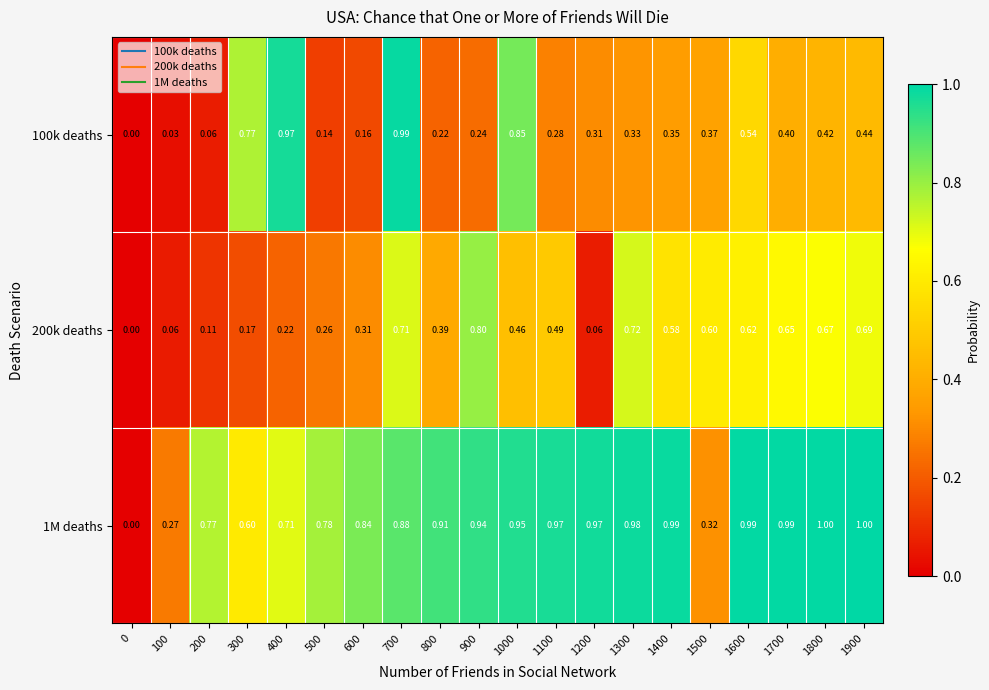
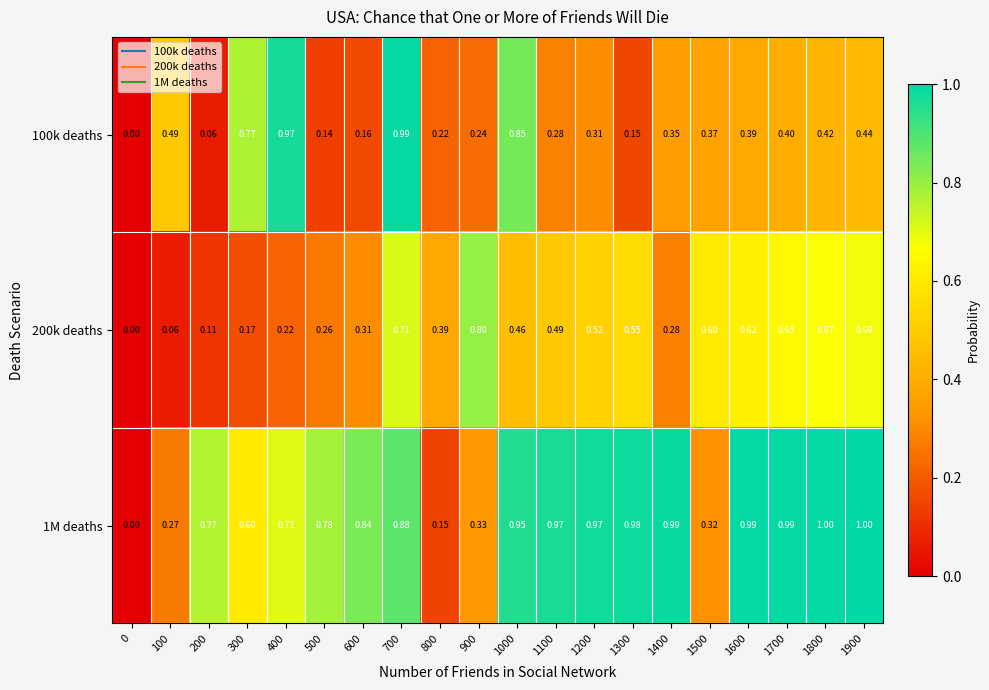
100k deaths, 100: 0.03 -> 0.49
100k deaths, 1300: 0.33 -> 0.15
100k deaths, 1600: 0.54 -> 0.39
200k deaths, 1200: 0.06 -> 0.52
200k deaths, 1300: 0.72 -> 0.55
200k deaths, 1400: 0.58 -> 0.28
1M deaths, 800: 0.91 -> 0.15
1M deaths, 900: 0.94 -> 0.33
